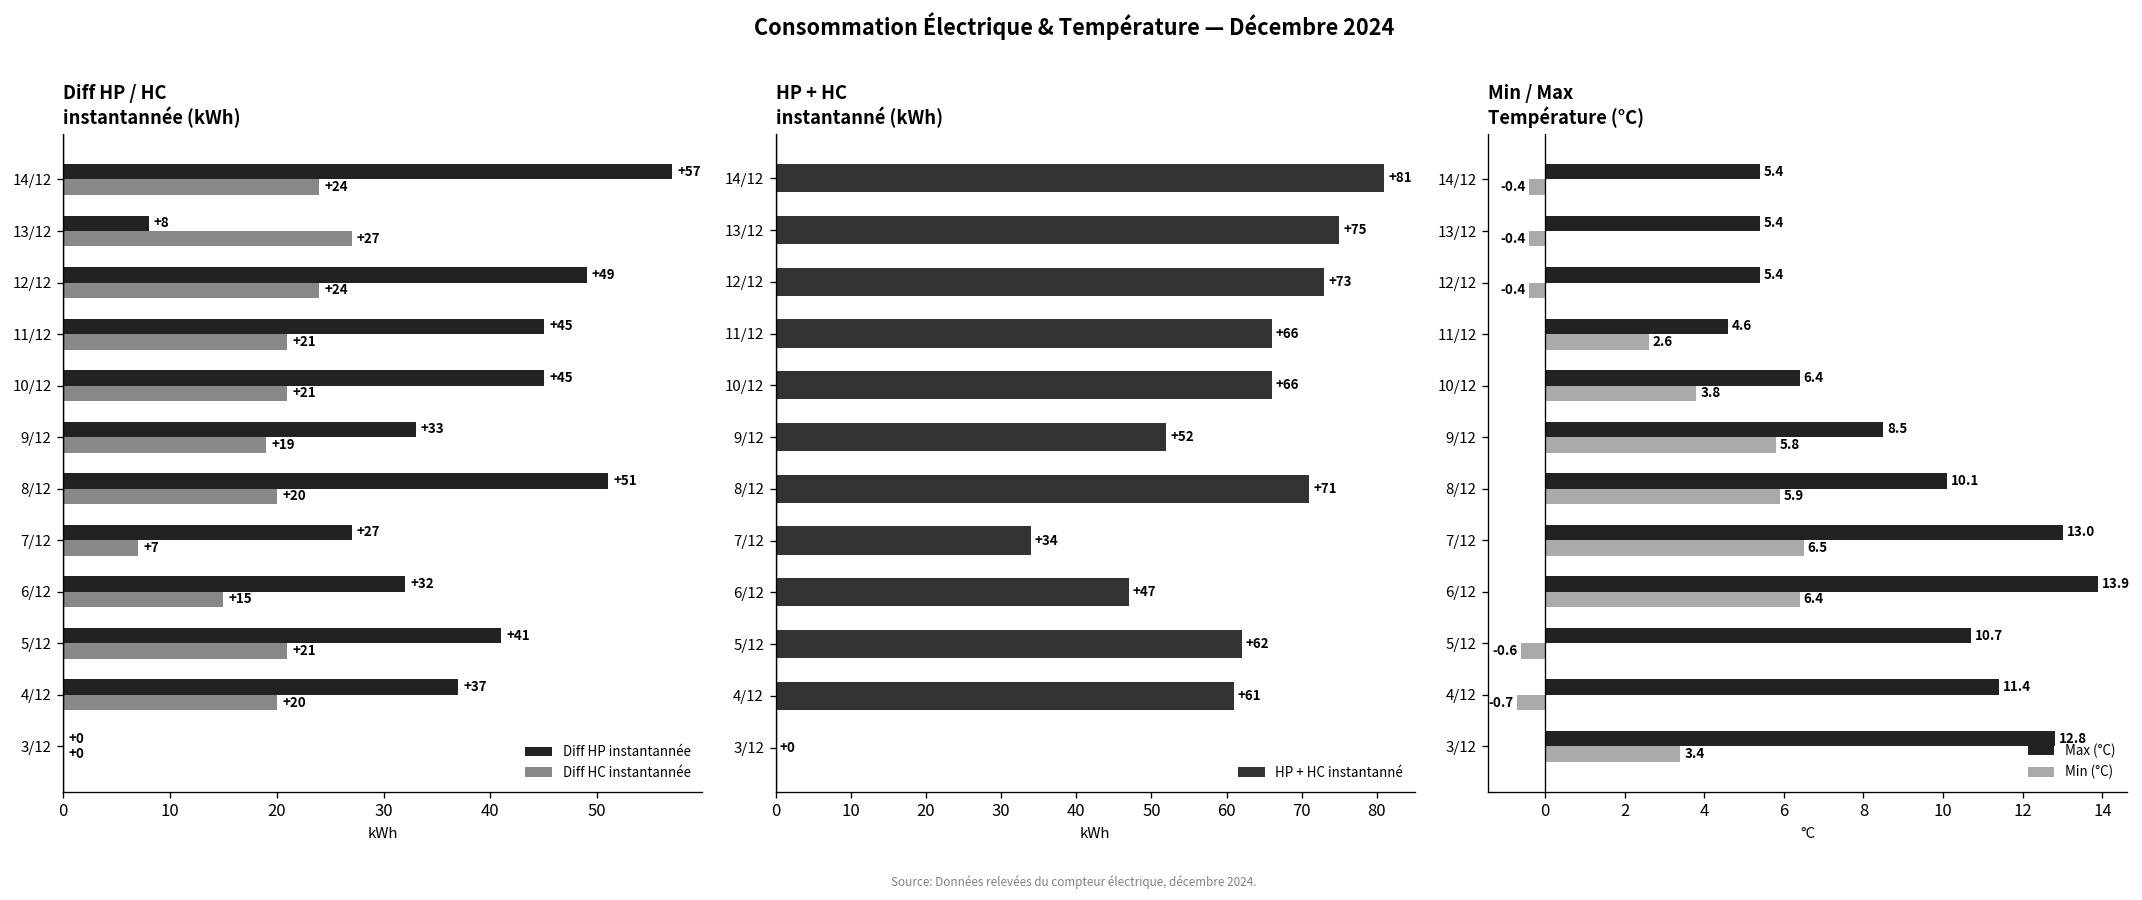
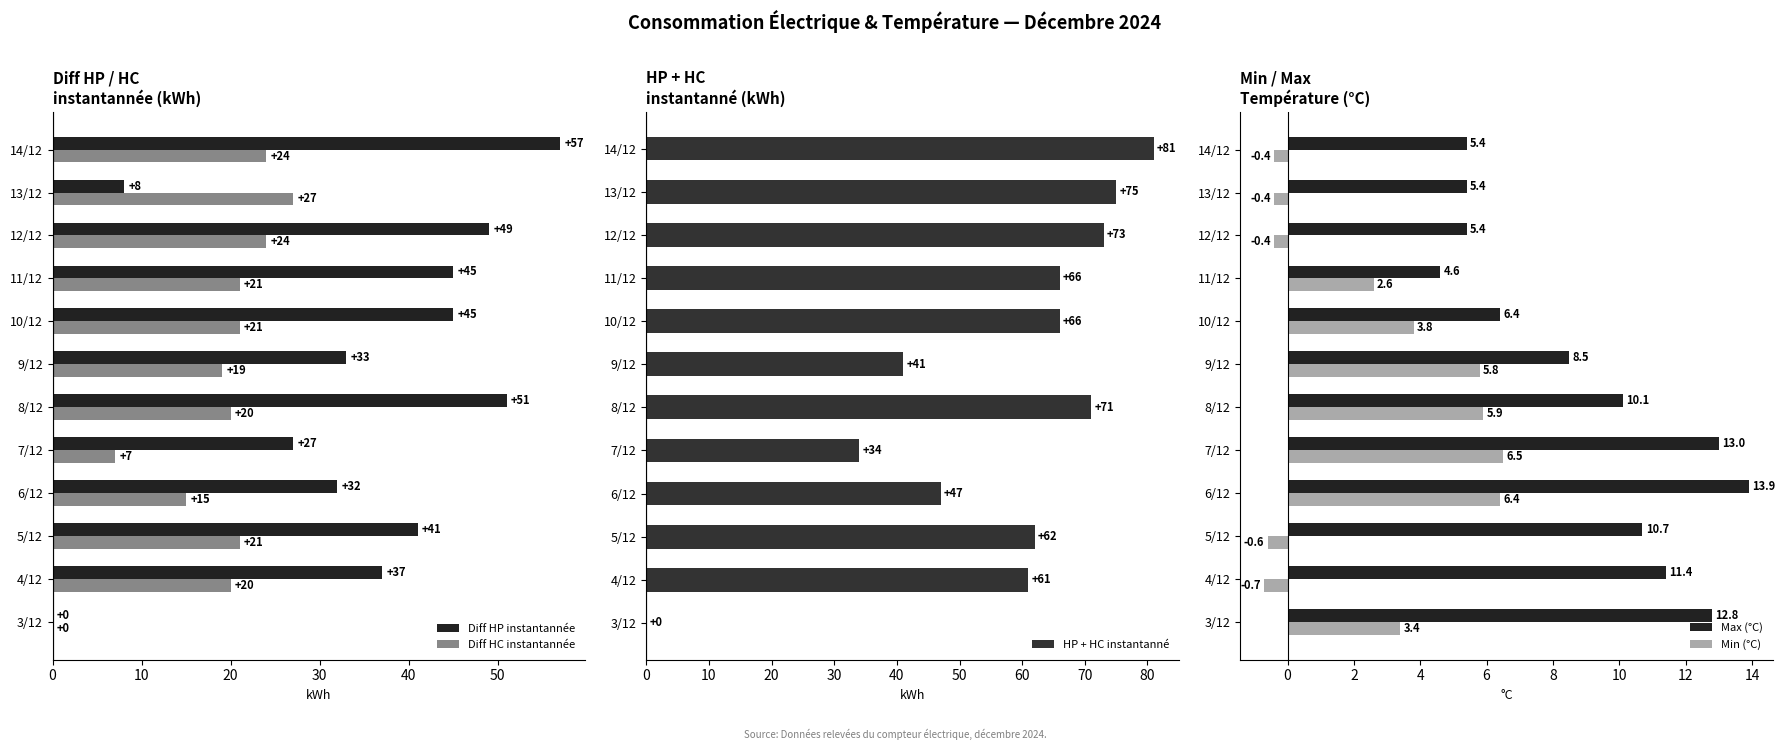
HP + HC instantanné (kWh), 9/12: +52 -> +41
